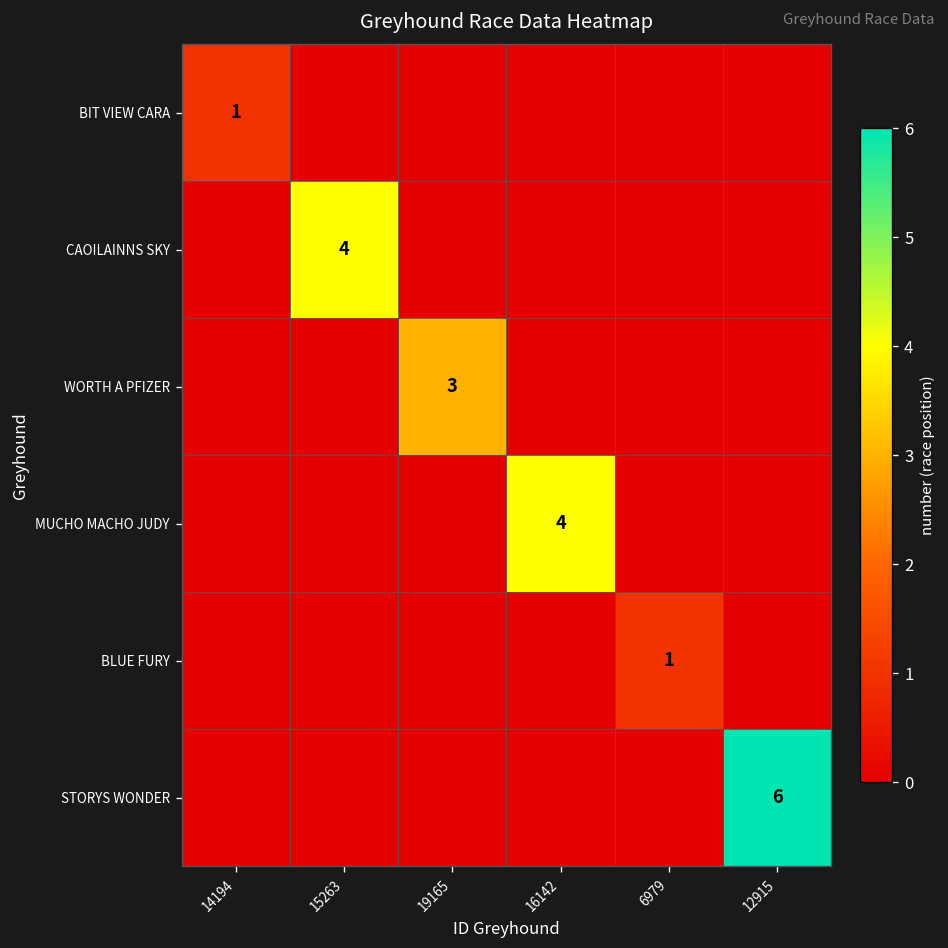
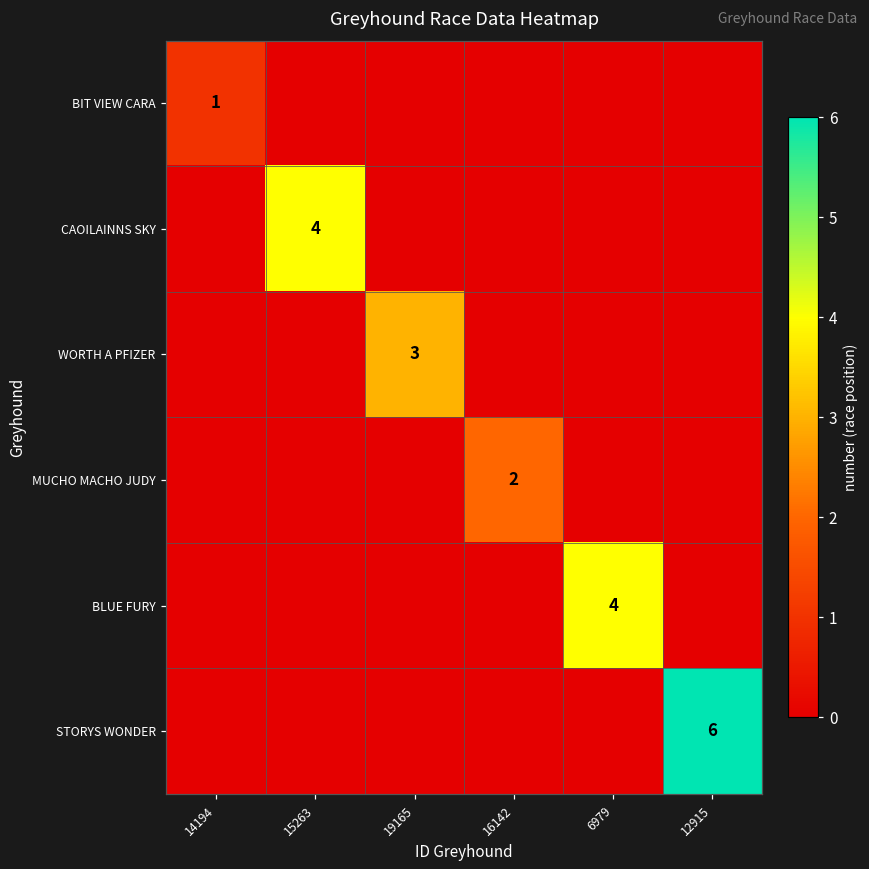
MUCHO MACHO JUDY, 16142: 4 -> 2
BLUE FURY, 6979: 1 -> 4
